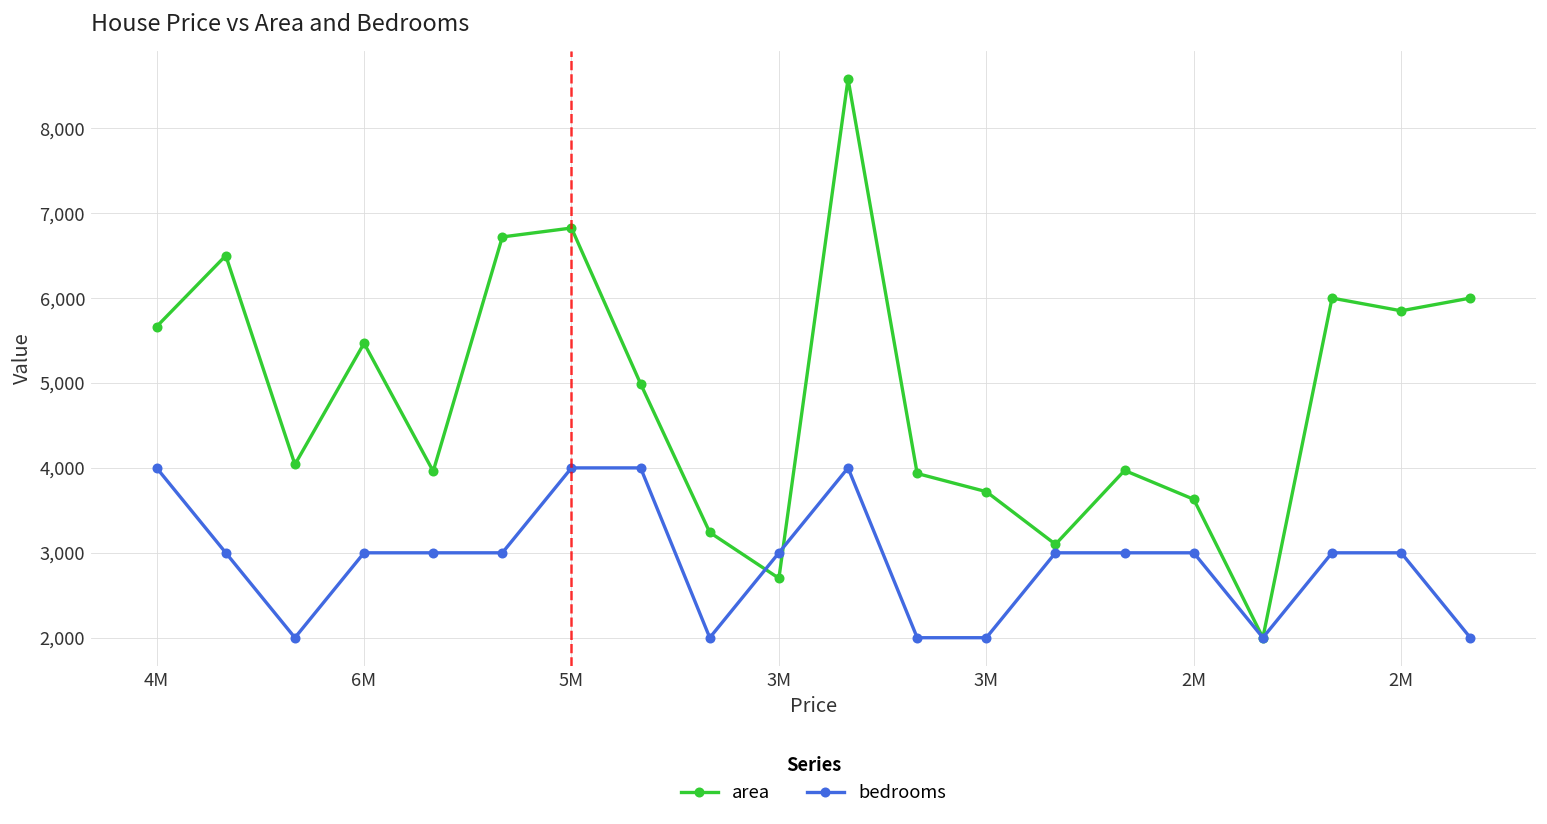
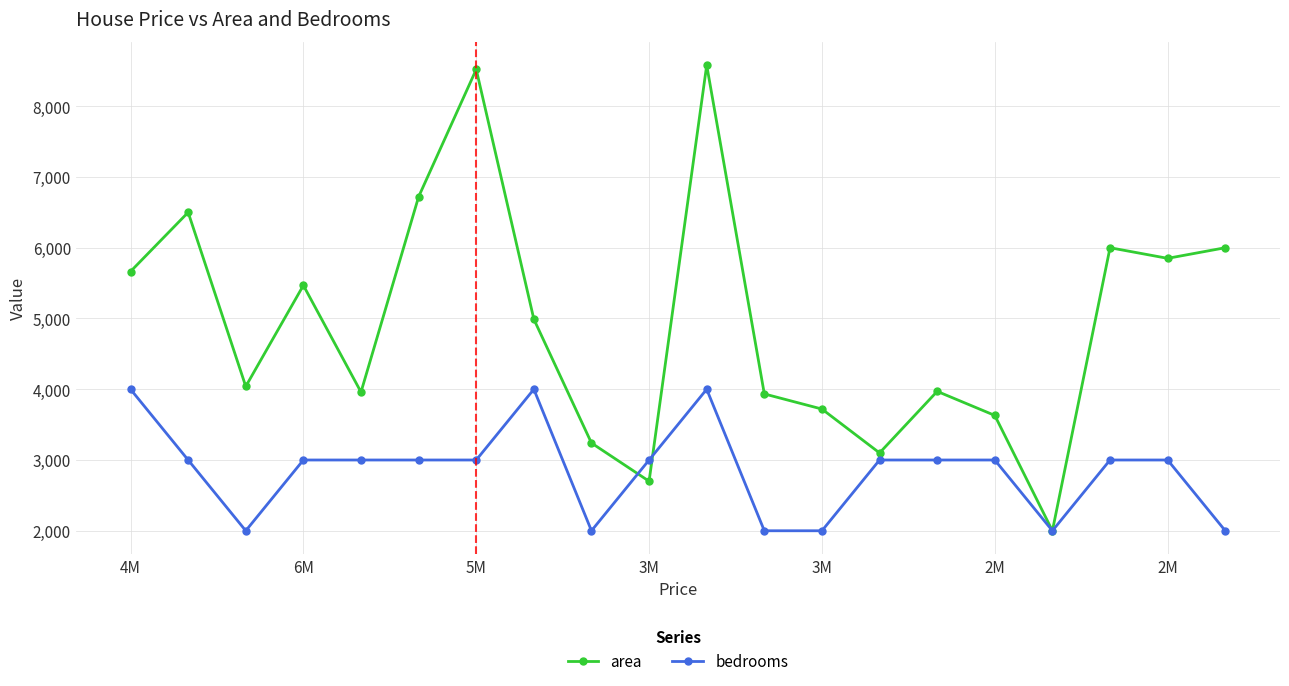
area, 5M: 6,800 -> 8,500
bedrooms, 5M: 4,000 -> 3,000
